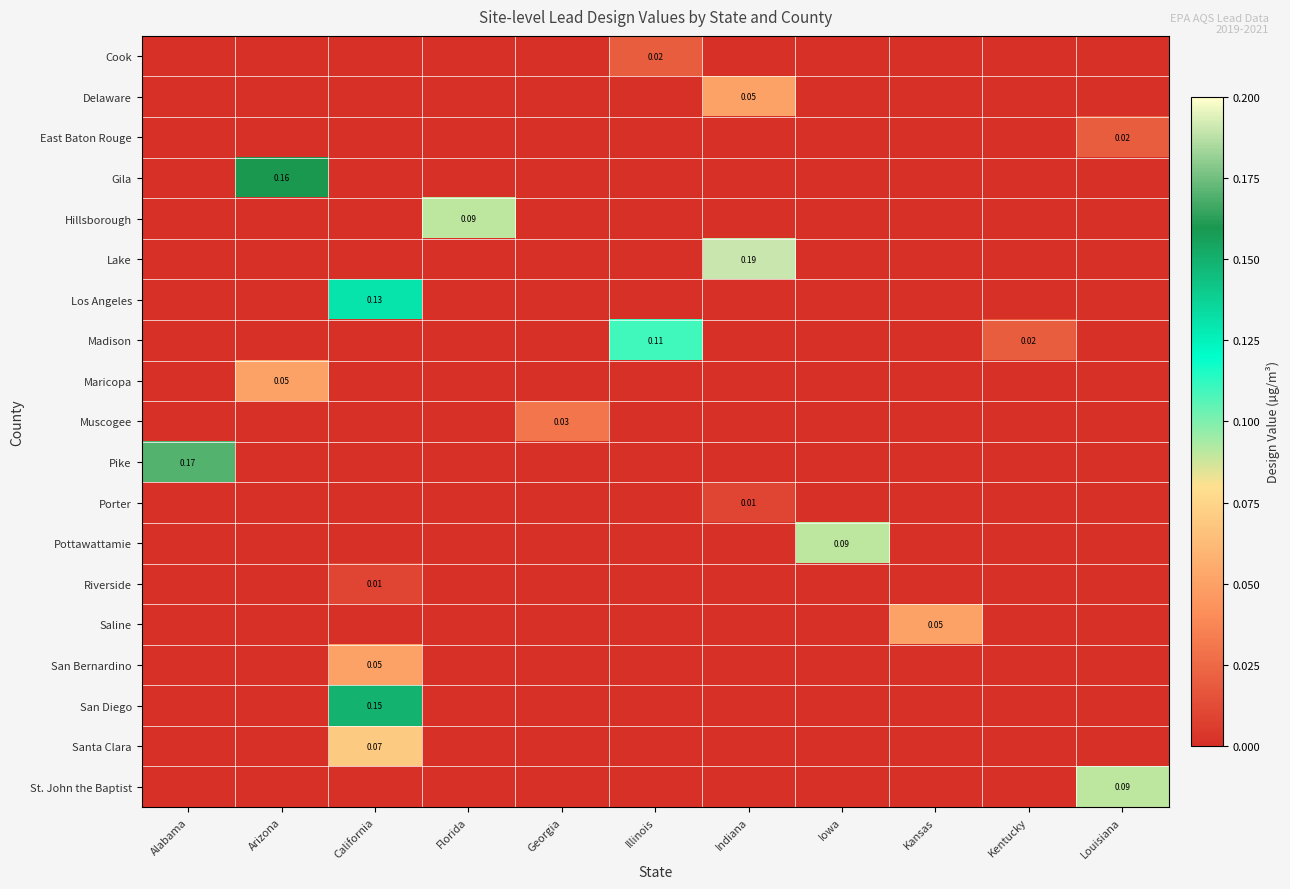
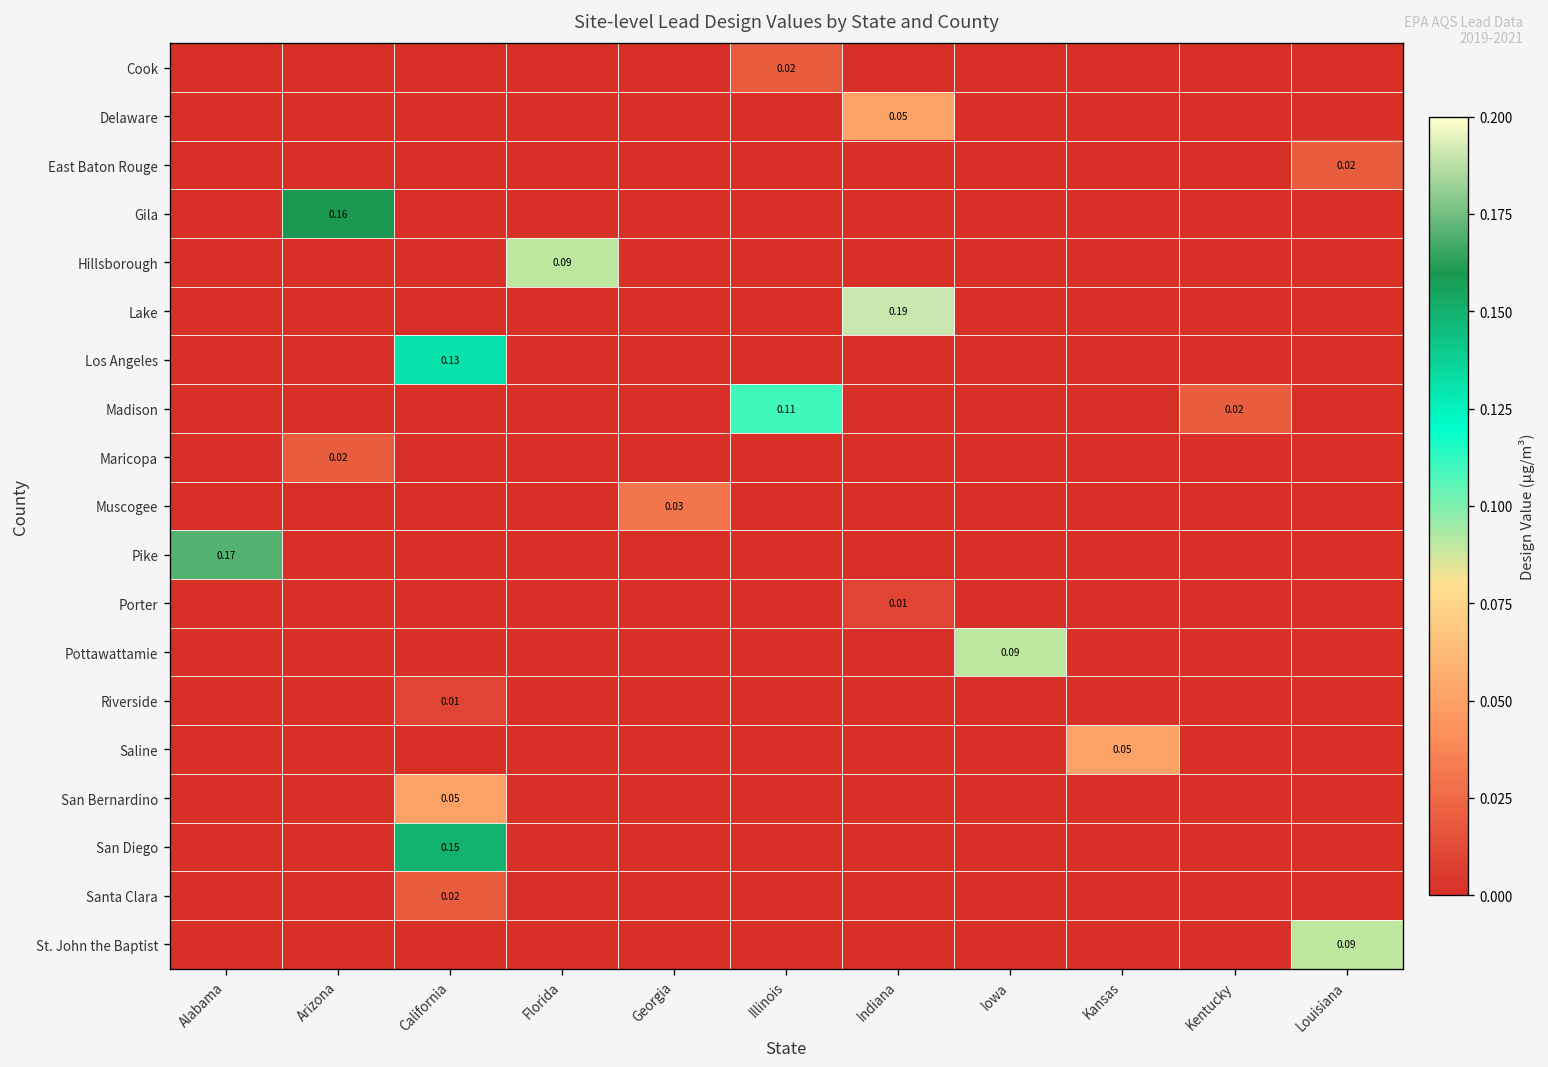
Maricopa, Arizona: 0.05 -> 0.02
Santa Clara, California: 0.07 -> 0.02
